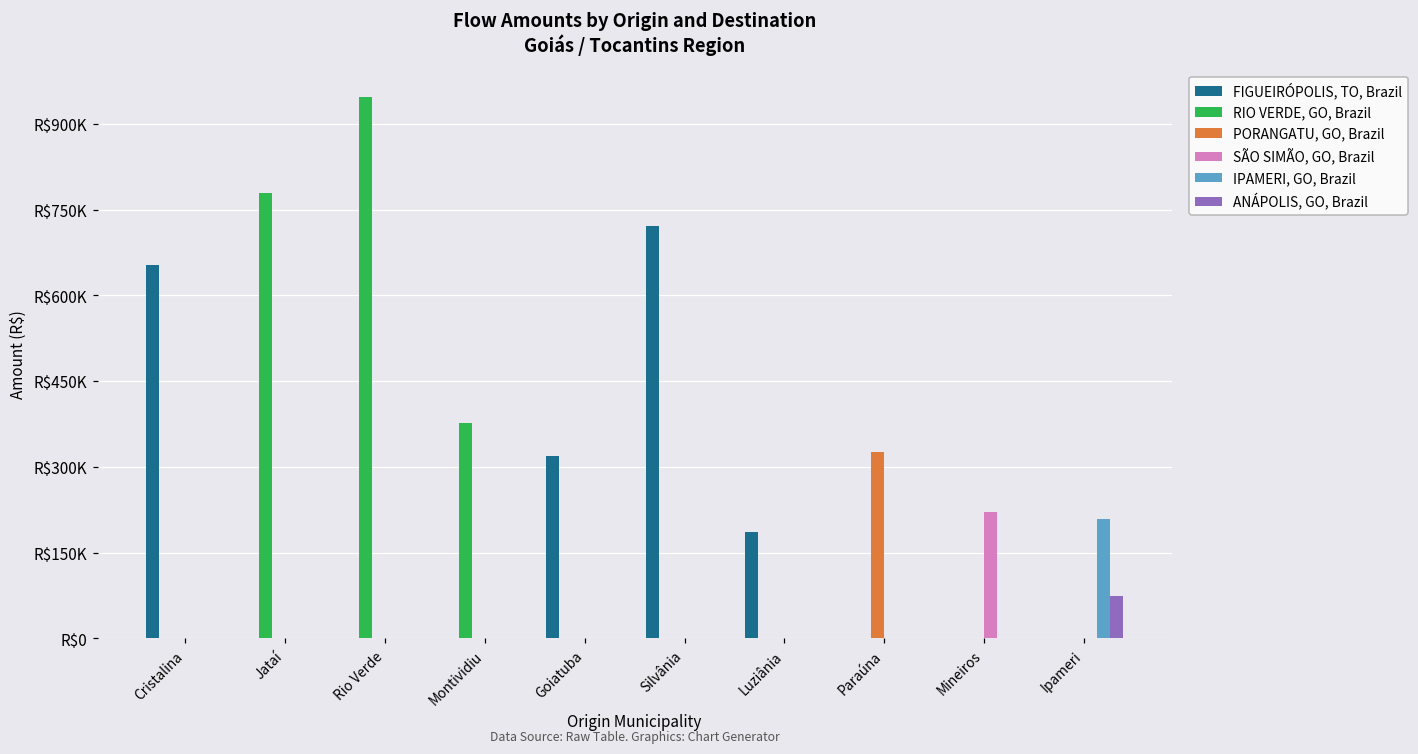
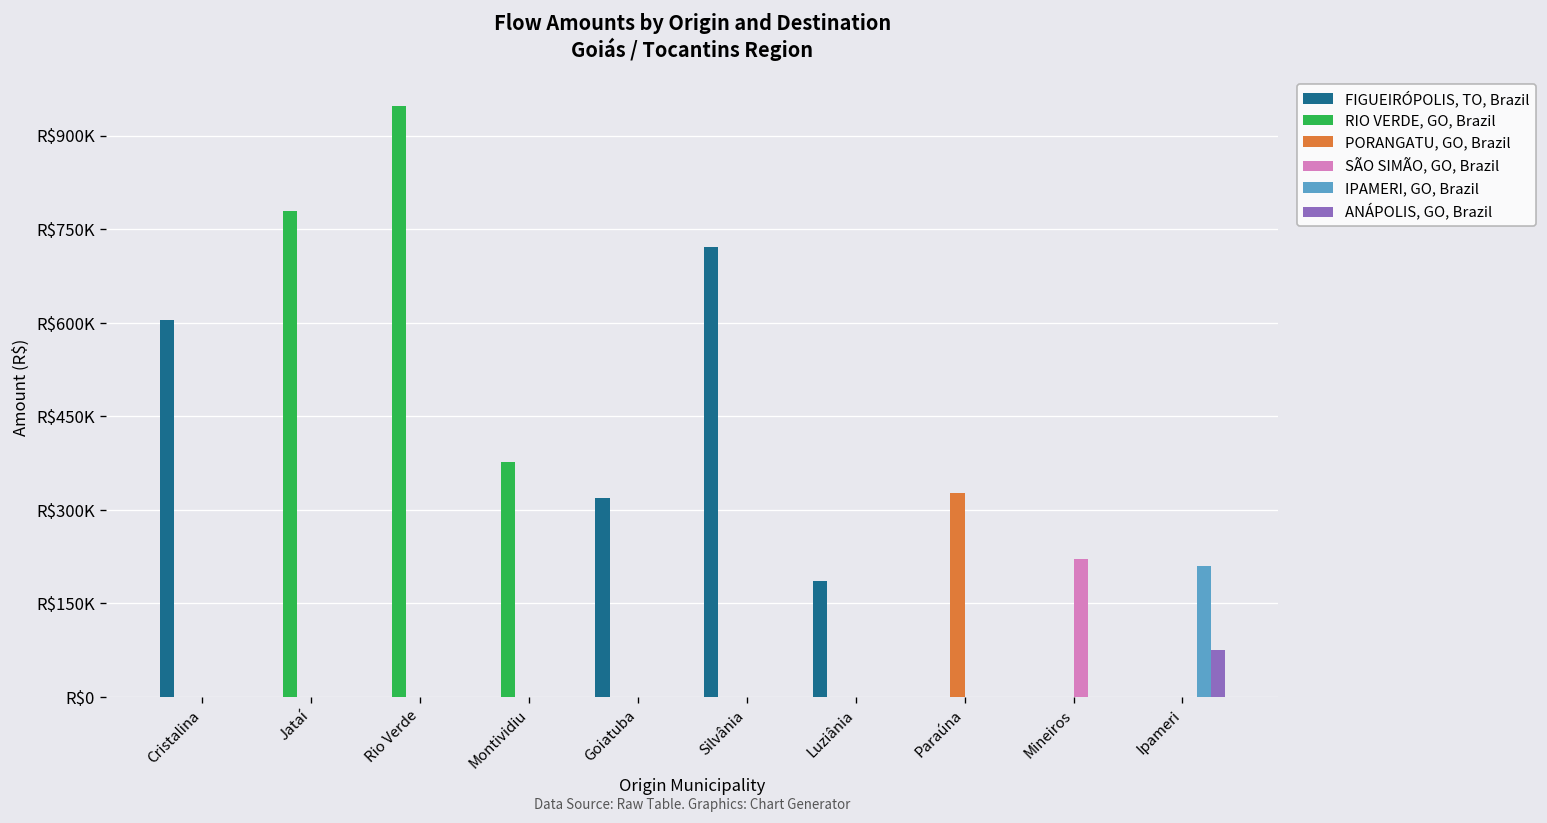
FIGUEIRÓPOLIS, TO, Brazil, Cristalina: R$650000 -> R$600000
